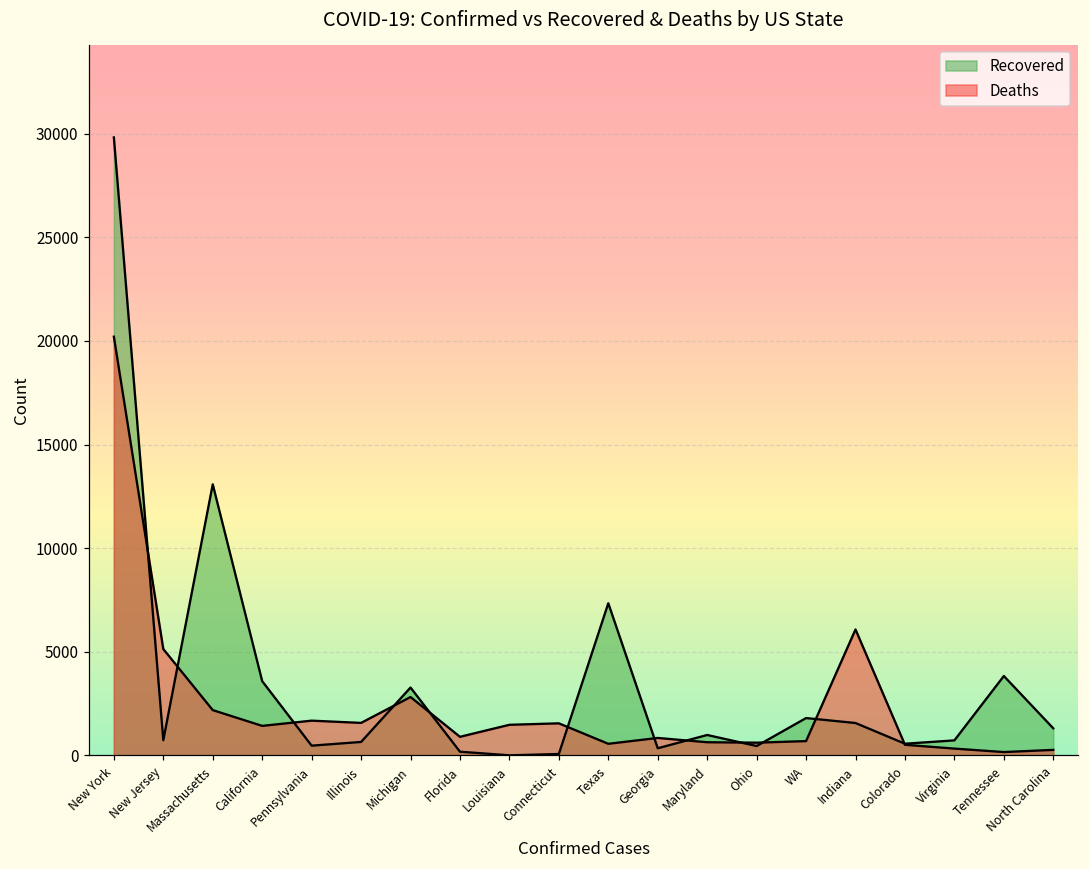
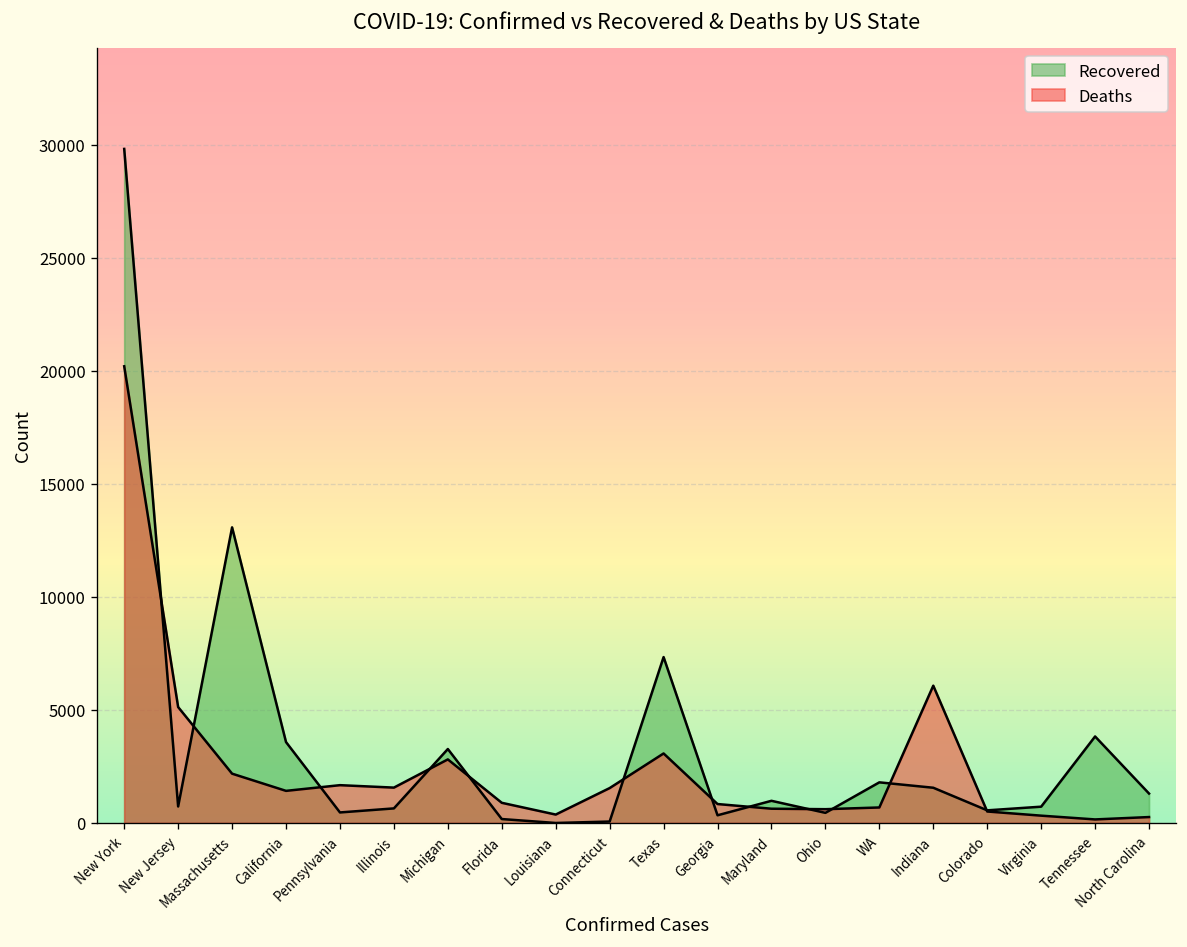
Deaths, Louisiana: 1500 -> 400
Deaths, Texas: 600 -> 3100
